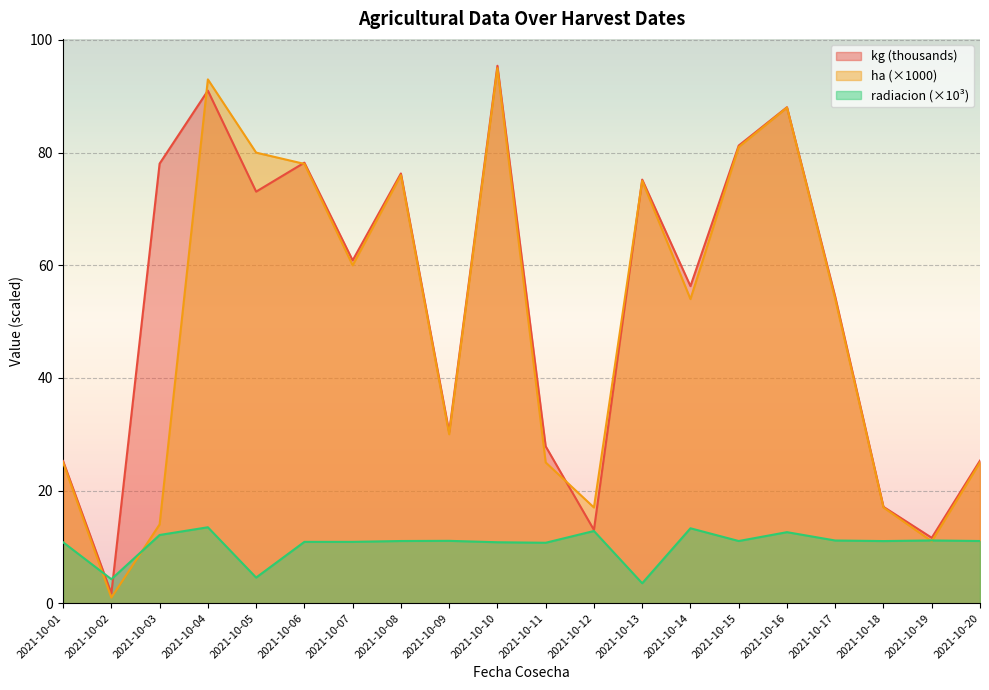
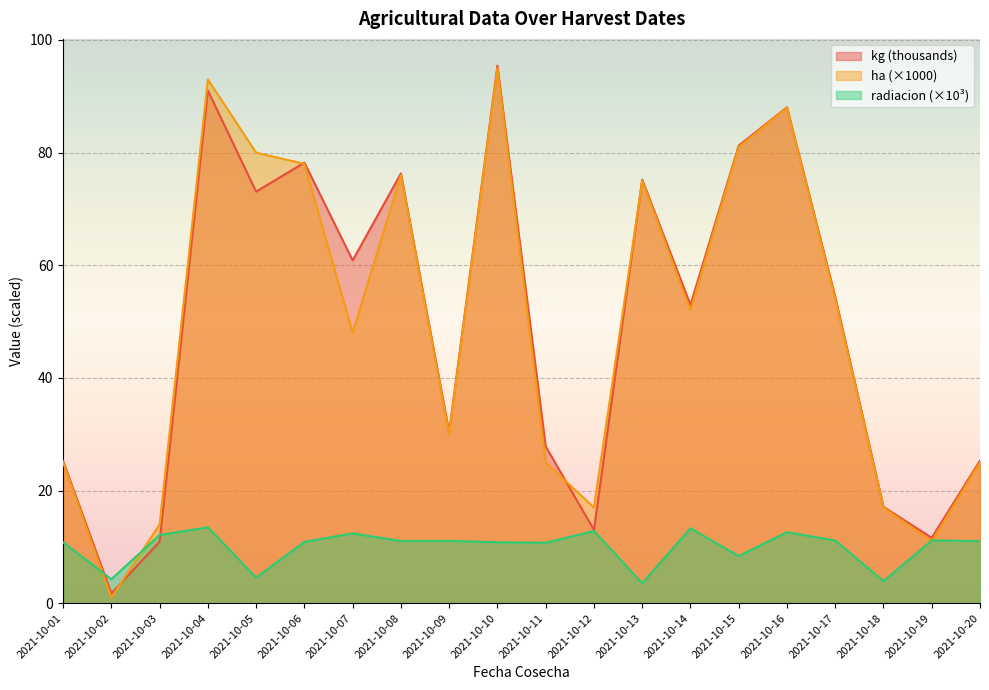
kg (thousands), 2021-10-03: 78 -> 11
ha (×1000), 2021-10-07: 60 -> 48
radiacion (×10³), 2021-10-07: 11 -> 12
kg (thousands), 2021-10-14: 56 -> 53
ha (×1000), 2021-10-14: 54 -> 52
radiacion (×10³), 2021-10-15: 11 -> 8
radiacion (×10³), 2021-10-18: 11 -> 4
